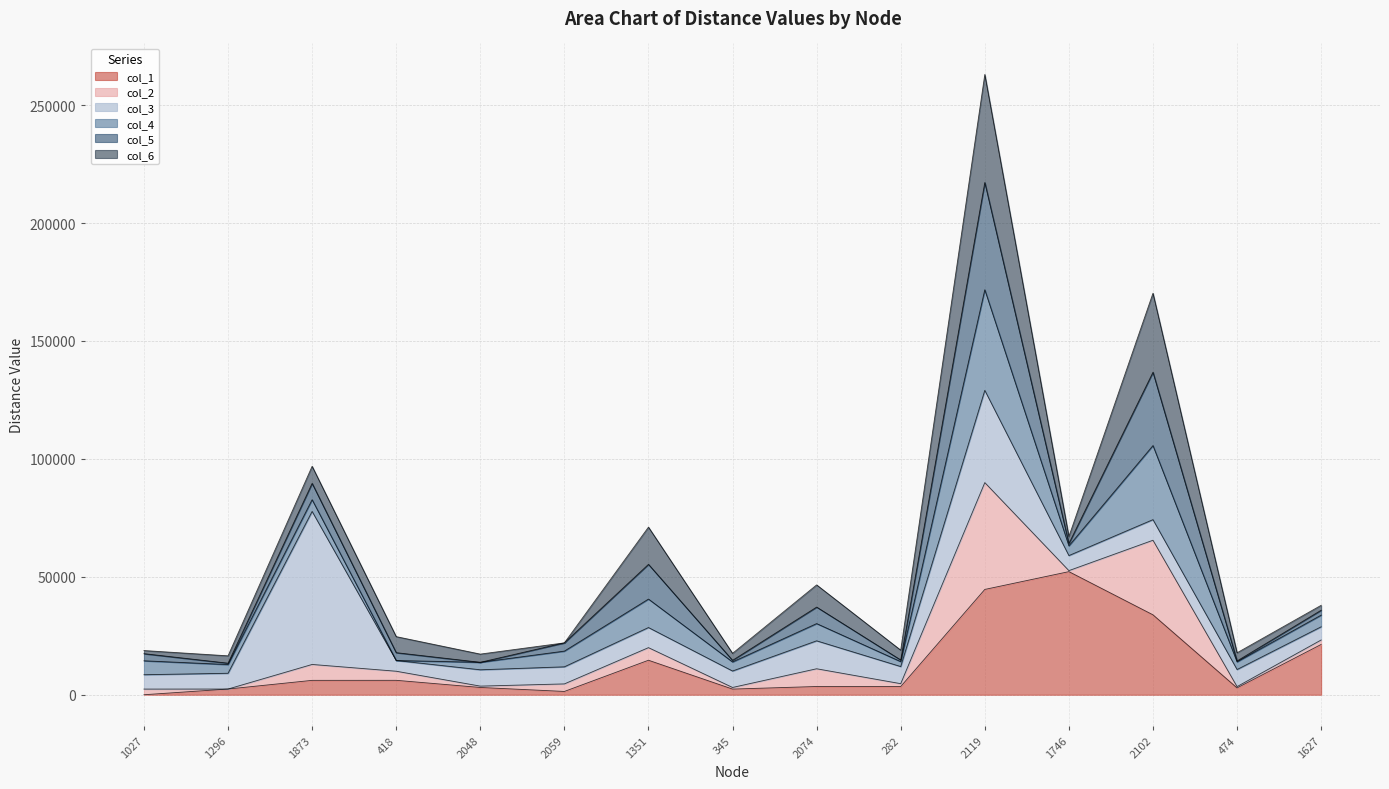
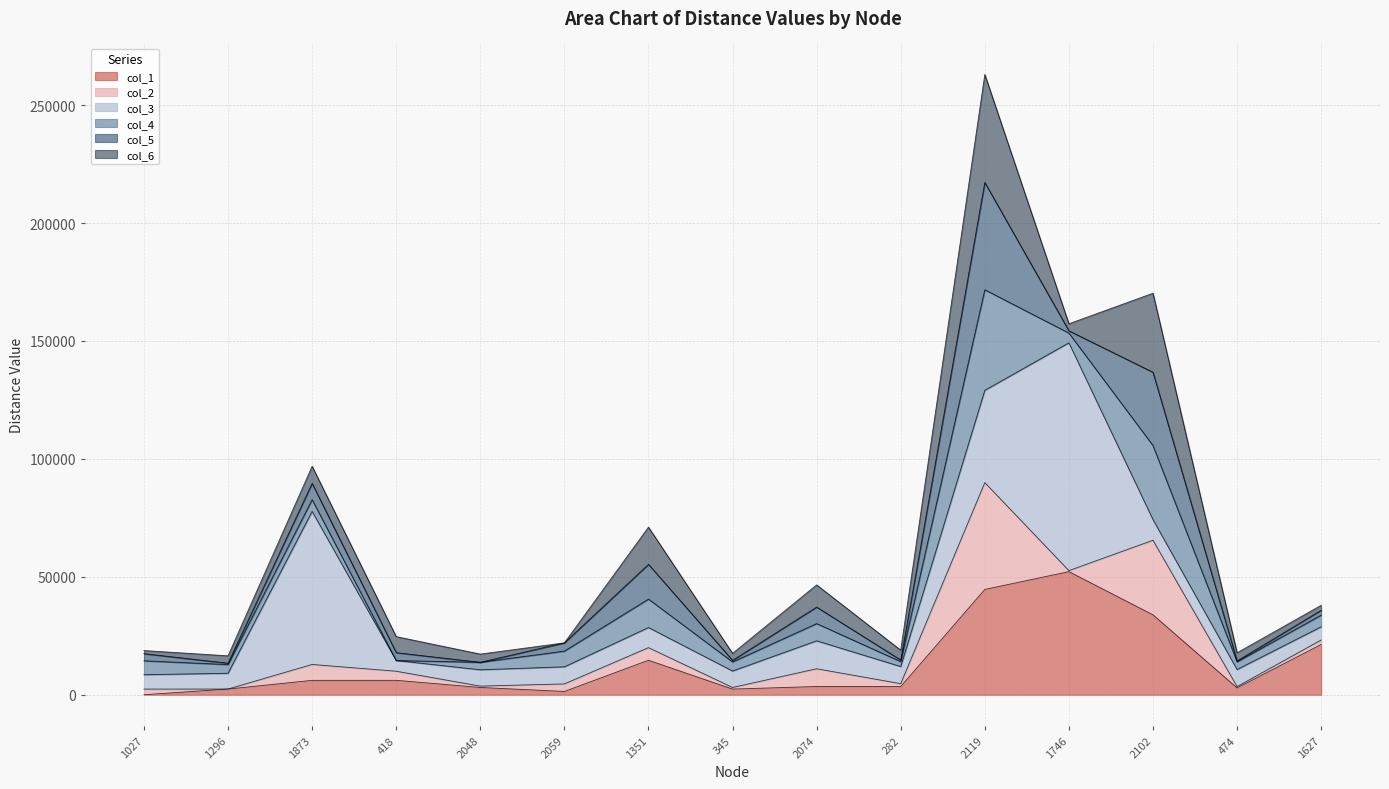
col_3, 1746: 6000 -> 97000
